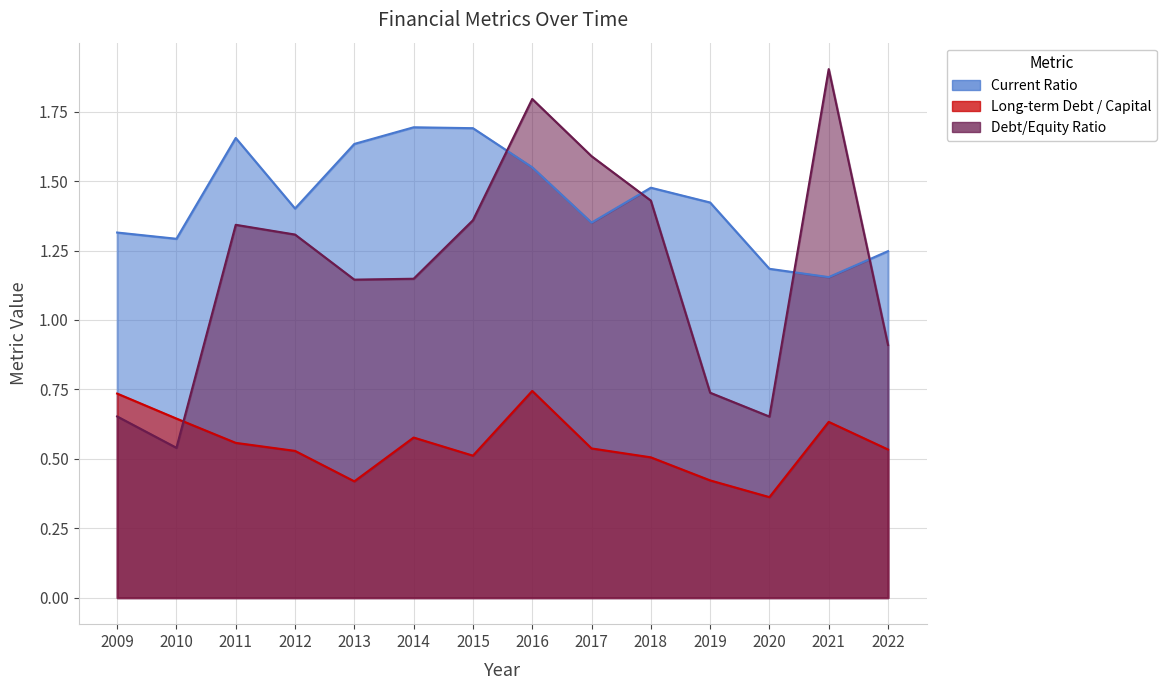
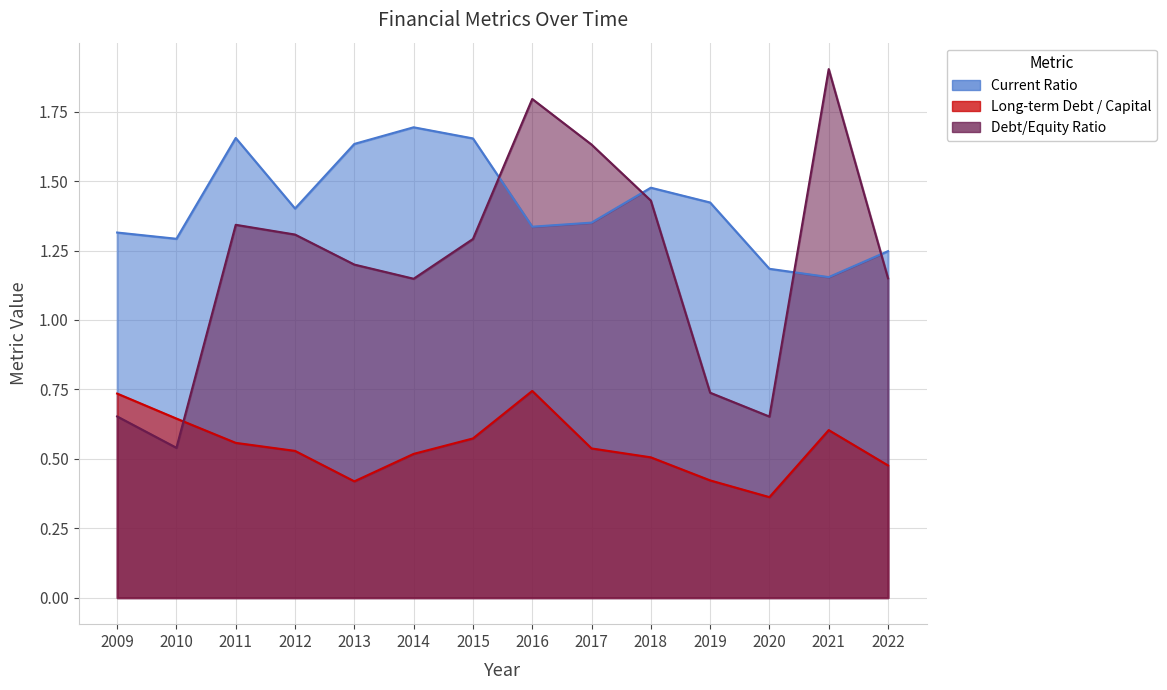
Debt/Equity Ratio, 2013: 1.15 -> 1.20
Long-term Debt / Capital, 2014: 0.58 -> 0.52
Current Ratio, 2015: 1.69 -> 1.65
Long-term Debt / Capital, 2015: 0.51 -> 0.57
Debt/Equity Ratio, 2015: 1.36 -> 1.29
Current Ratio, 2016: 1.55 -> 1.34
Debt/Equity Ratio, 2017: 1.59 -> 1.63
Long-term Debt / Capital, 2021: 0.63 -> 0.60
Long-term Debt / Capital, 2022: 0.53 -> 0.48
Debt/Equity Ratio, 2022: 0.91 -> 1.15
